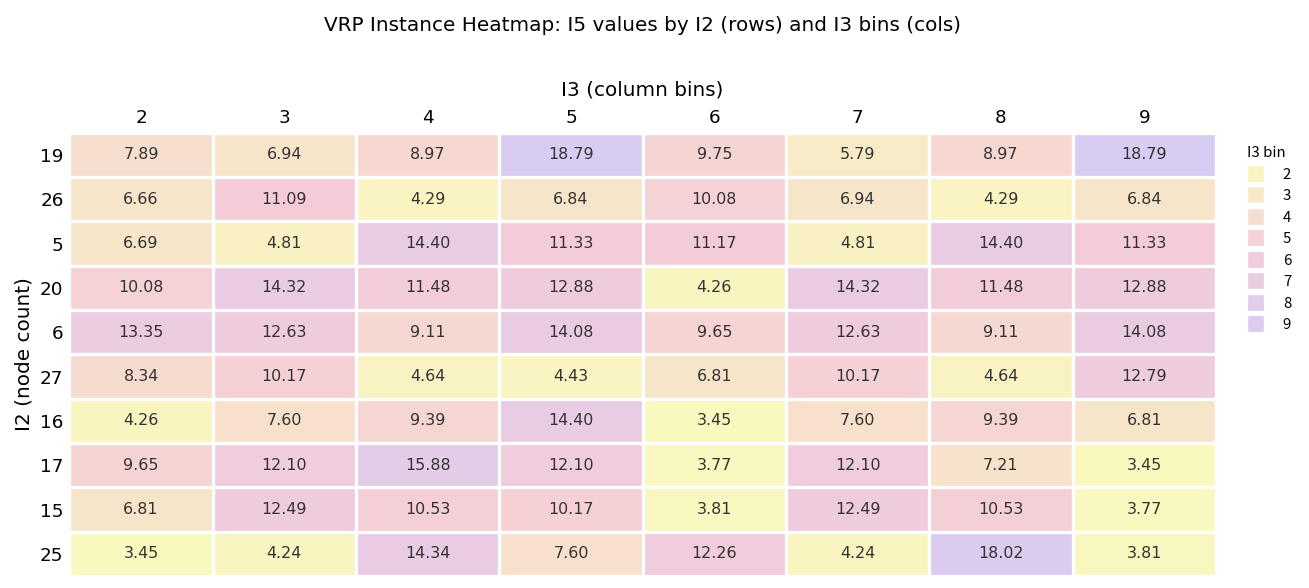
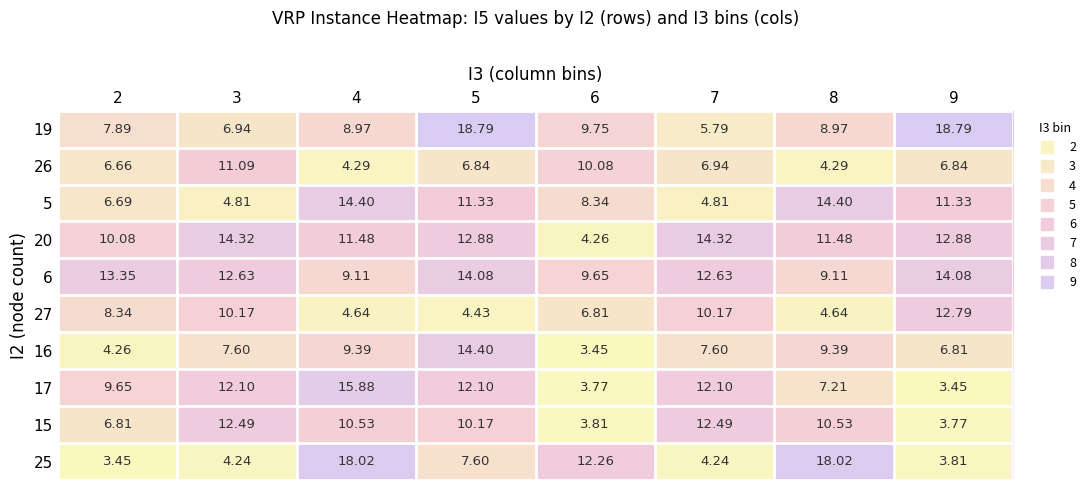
5, 6: 11.17 -> 8.34
25, 4: 14.34 -> 18.02
